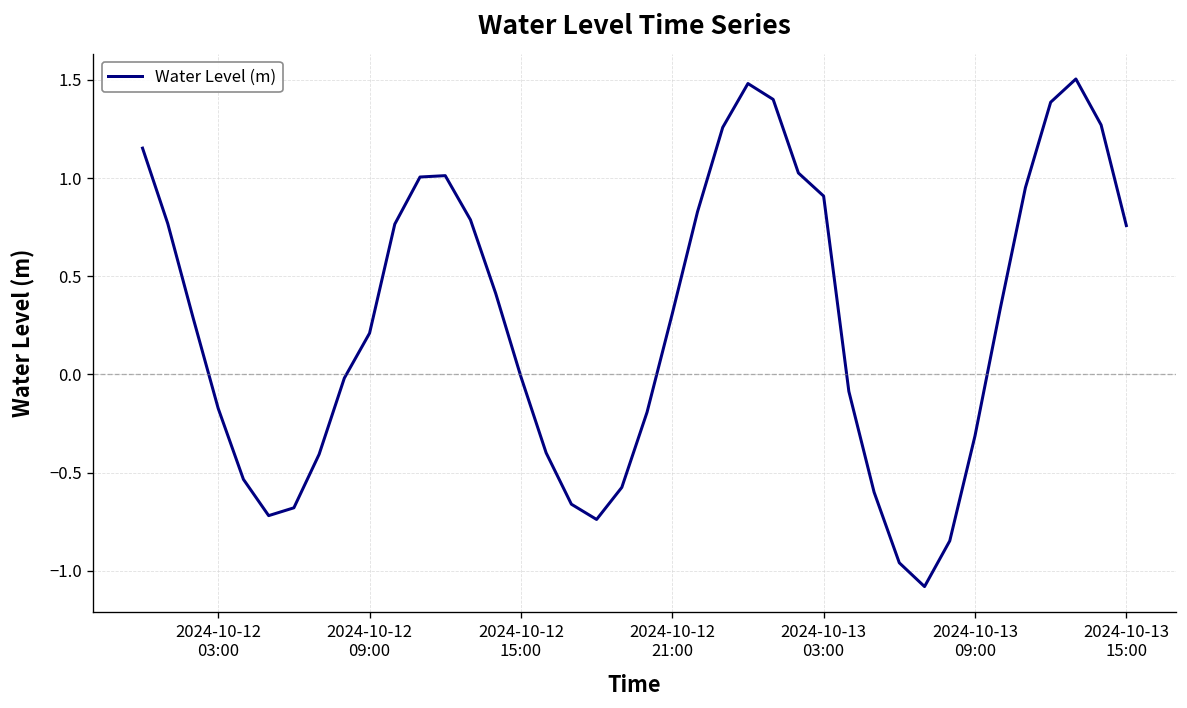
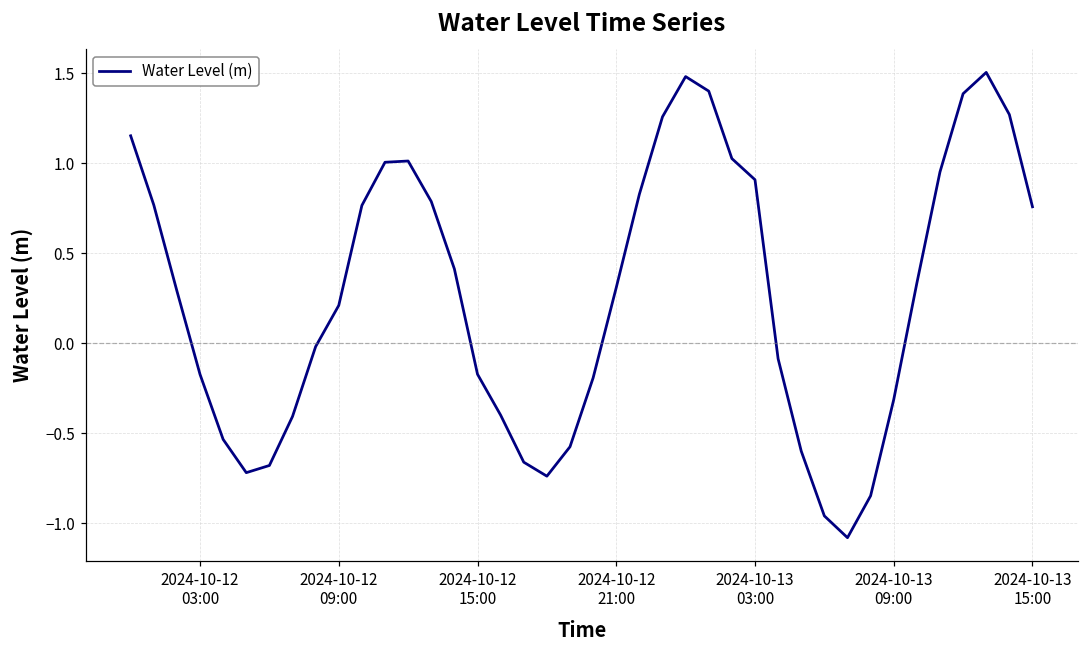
2024-10-12 15:00: -0.01 -> -0.17
